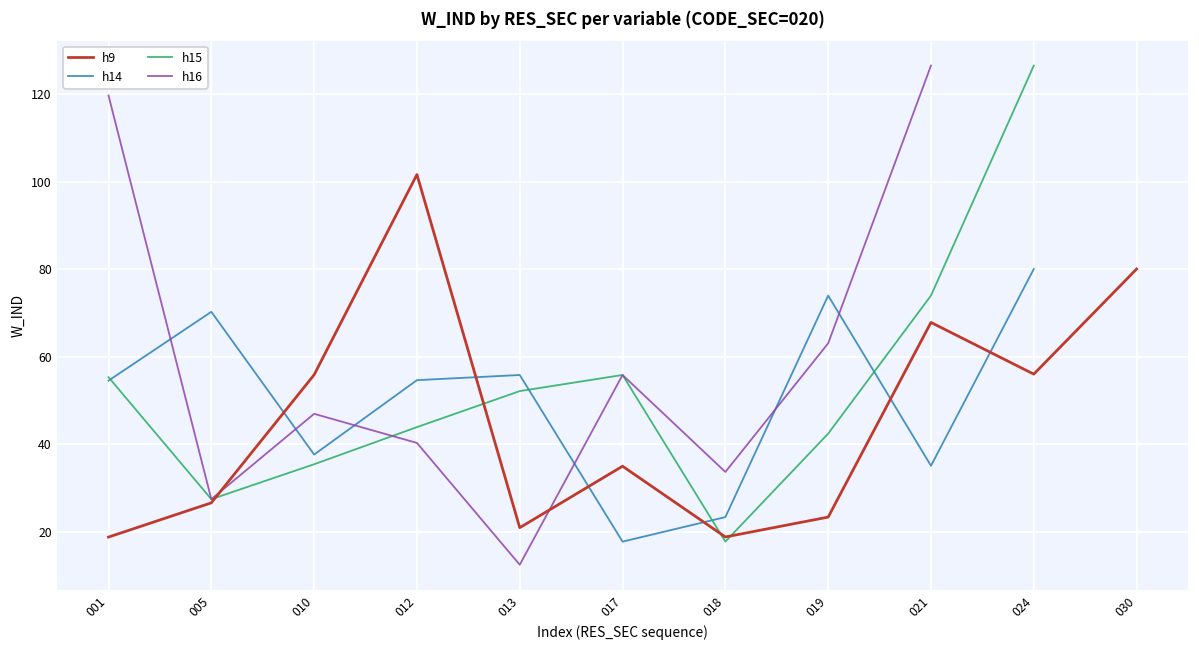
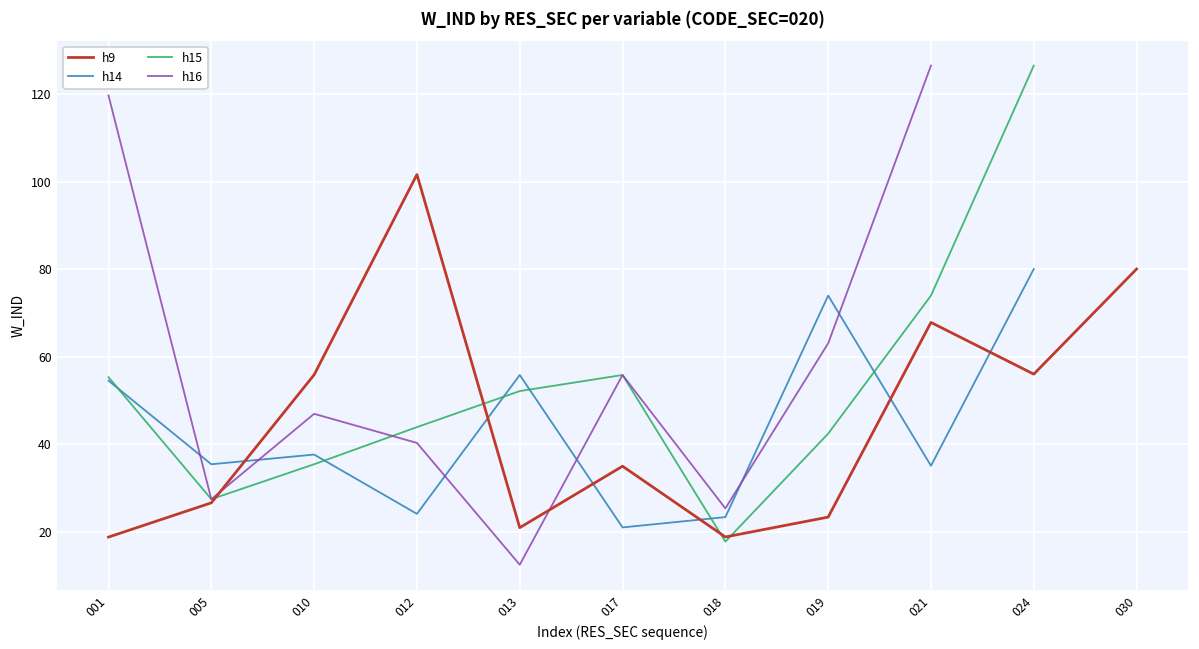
h14, 005: 70 -> 35
h14, 012: 55 -> 24
h14, 017: 18 -> 21
h16, 018: 34 -> 25
